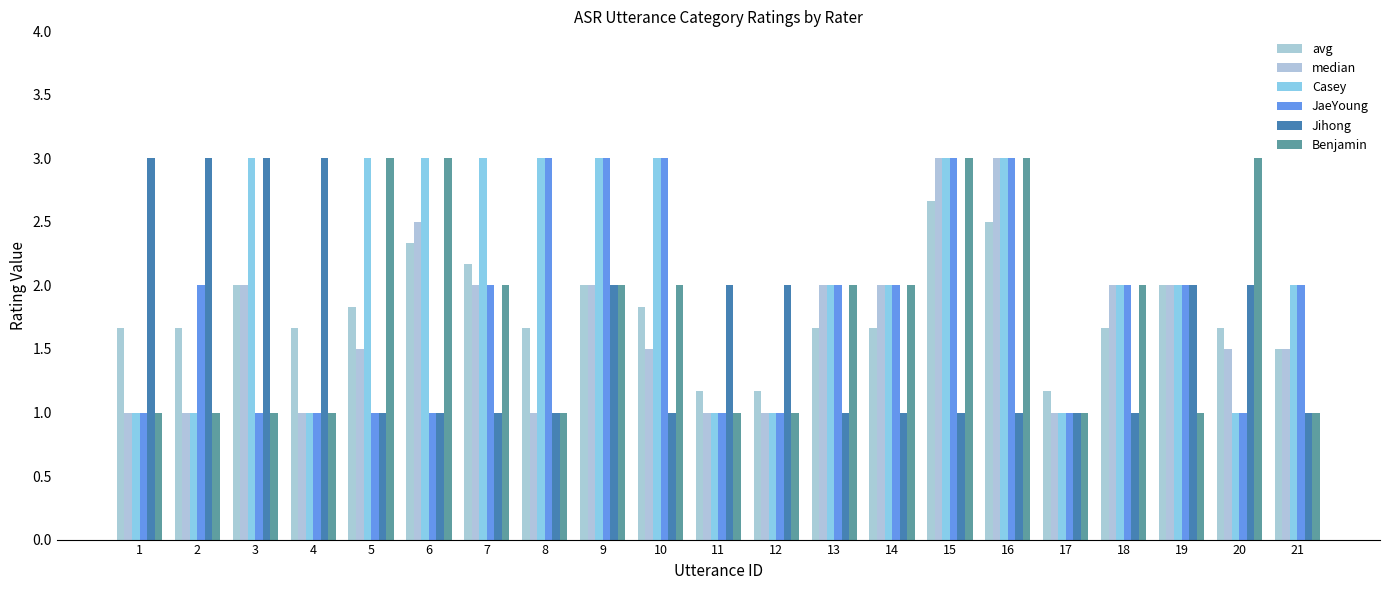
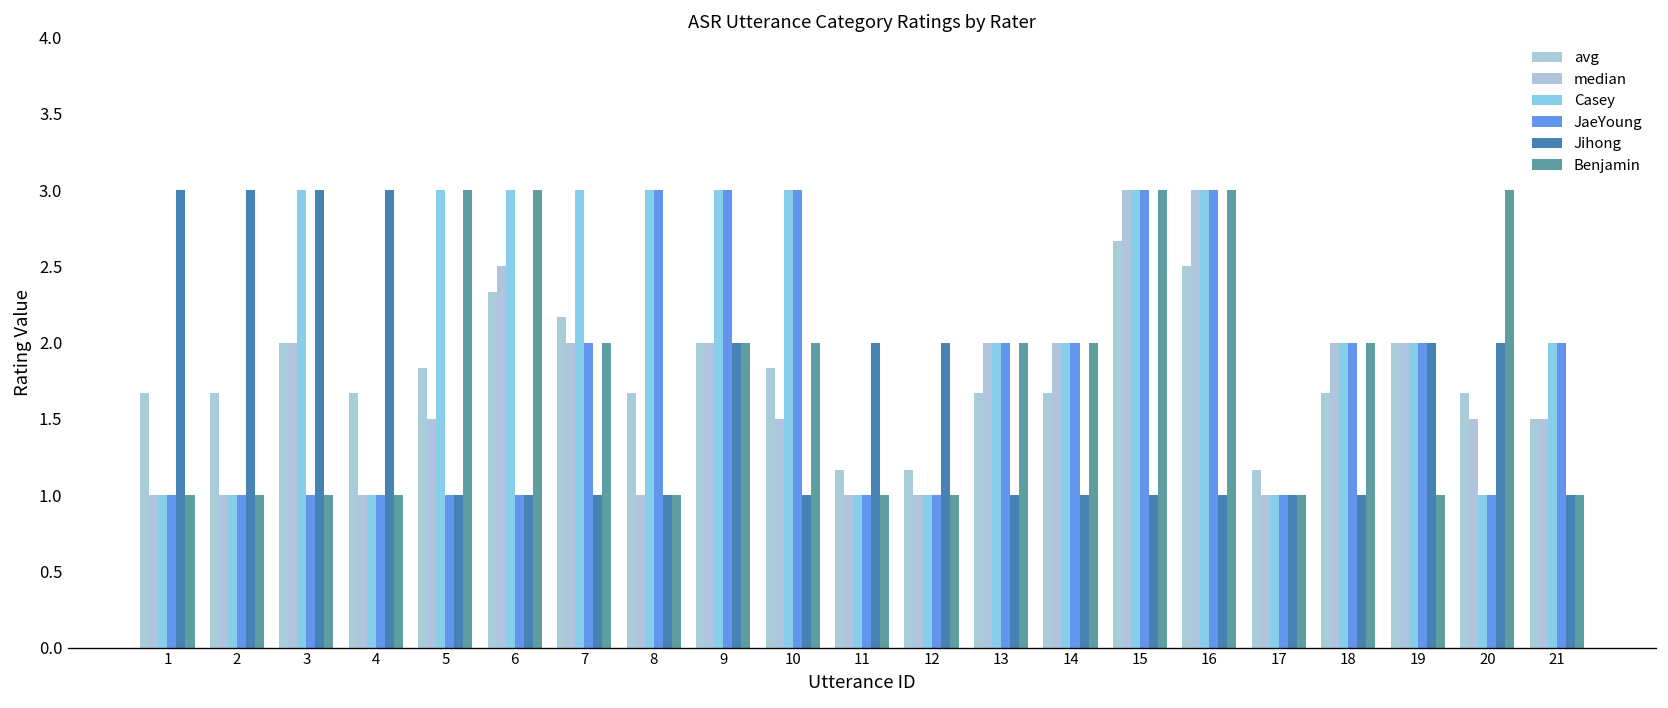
JaeYoung, 2: 2 -> 1
